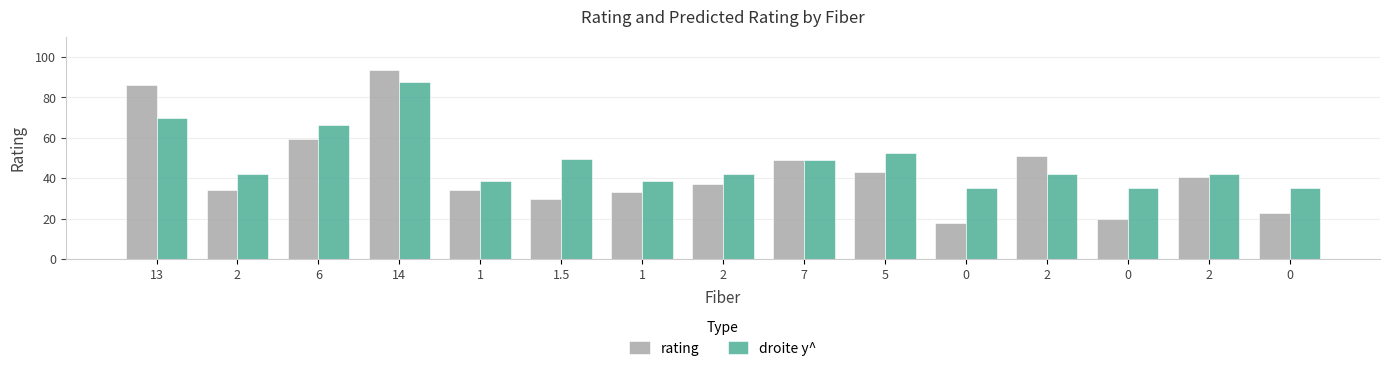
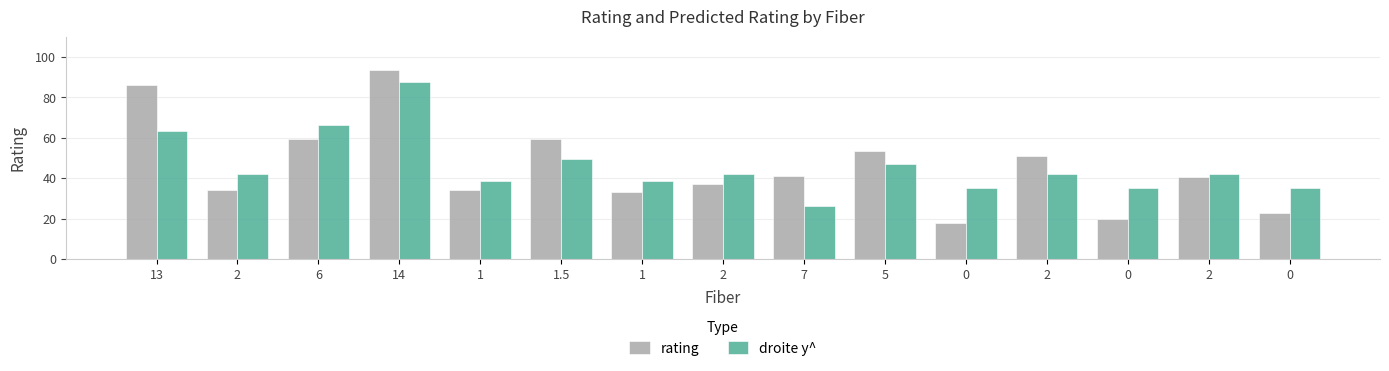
droite y^, 13: 70 -> 63
rating, 1.5: 30 -> 59
rating, 7: 49 -> 41
droite y^, 7: 49 -> 26
rating, 5: 43 -> 53
droite y^, 5: 52 -> 47
